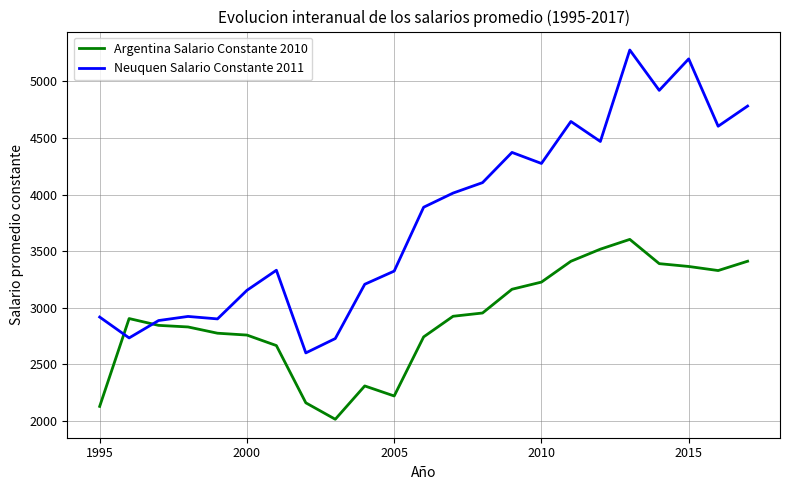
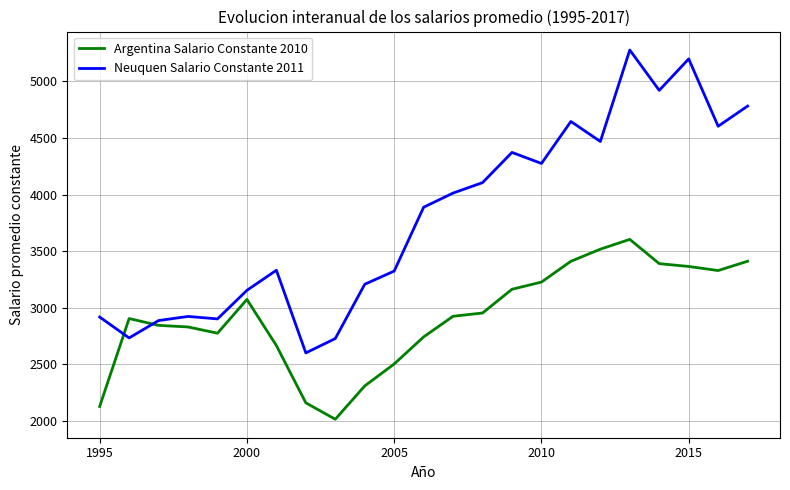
Argentina Salario Constante 2010, 2000: 2760 -> 3070
Argentina Salario Constante 2010, 2005: 2220 -> 2500
